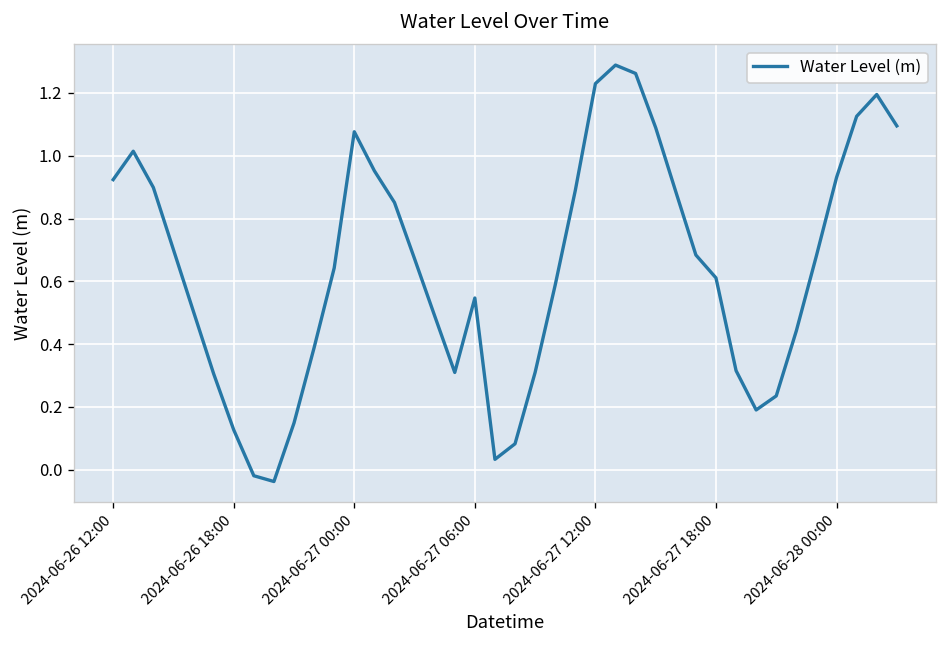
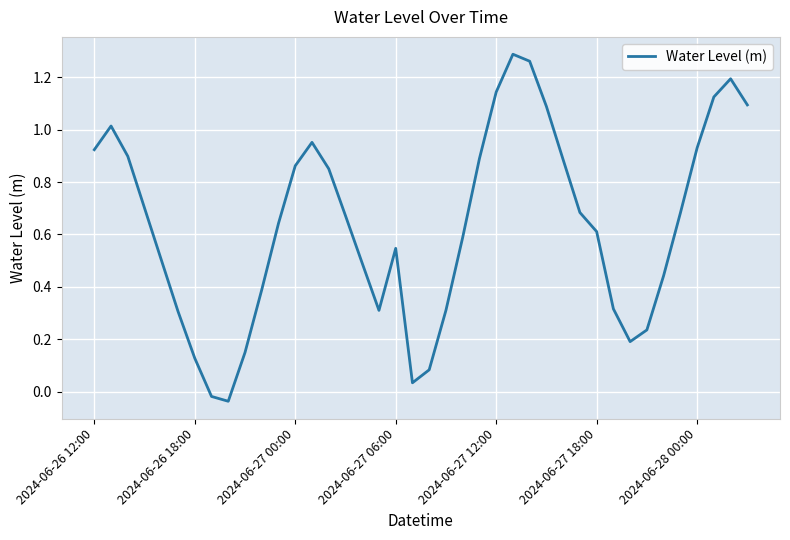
2024-06-27 00:00: 1.08 -> 0.86
2024-06-27 12:00: 1.23 -> 1.14
